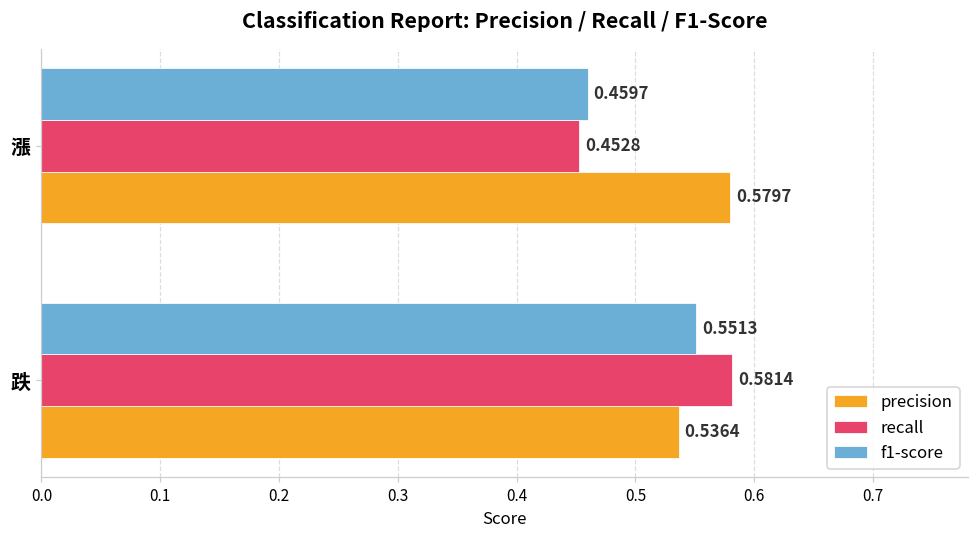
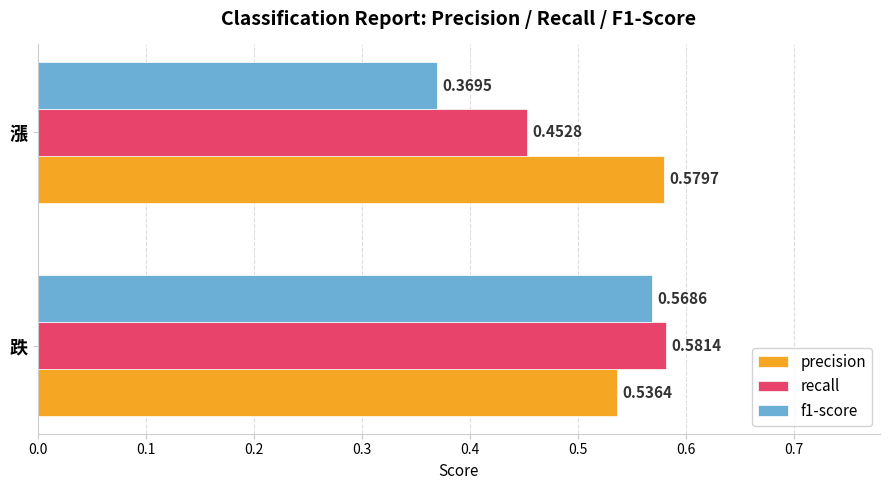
f1-score, 漲: 0.4597 -> 0.3695
f1-score, 跌: 0.5513 -> 0.5686
